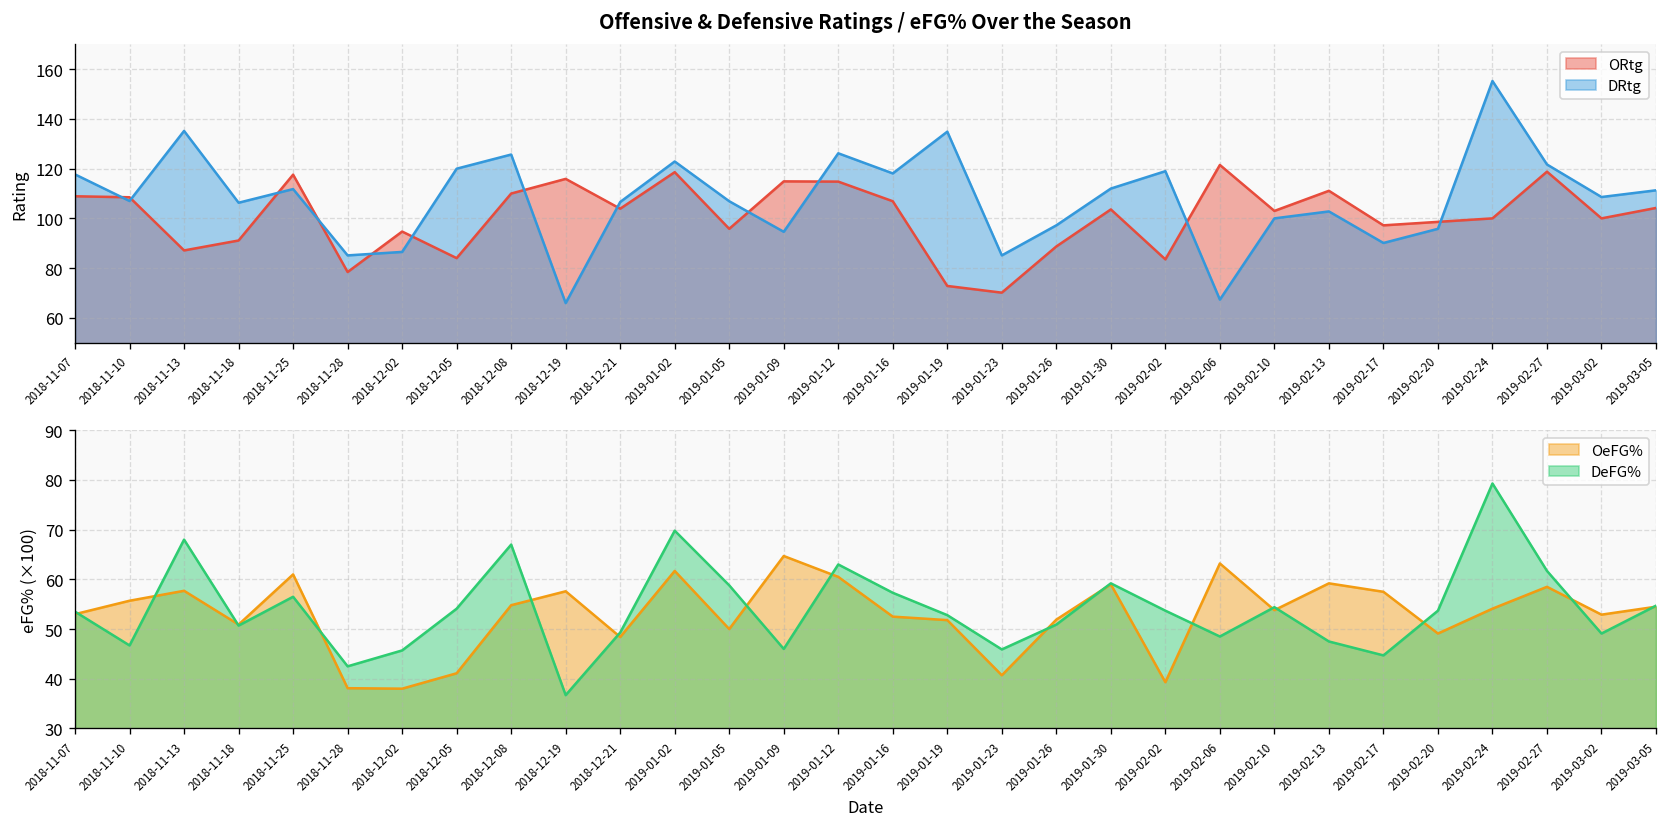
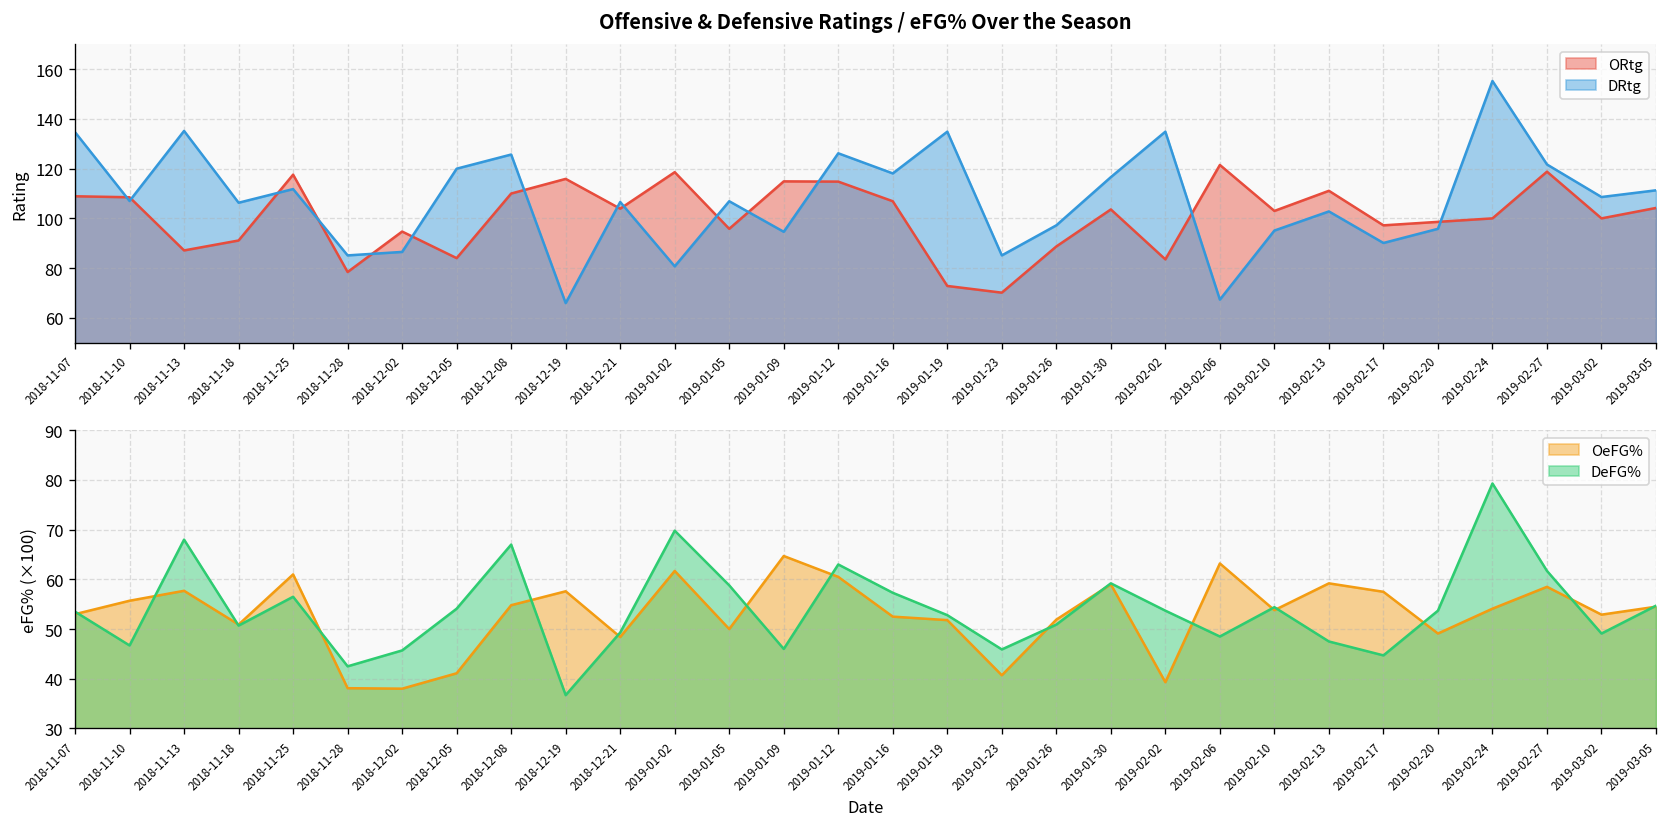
Offensive & Defensive Ratings / eFG% Over the Season, DRtg, 2018-11-07: 118 -> 135
Offensive & Defensive Ratings / eFG% Over the Season, DRtg, 2019-01-02: 123 -> 81
Offensive & Defensive Ratings / eFG% Over the Season, DRtg, 2019-01-30: 112 -> 117
Offensive & Defensive Ratings / eFG% Over the Season, DRtg, 2019-02-02: 119 -> 135
Offensive & Defensive Ratings / eFG% Over the Season, DRtg, 2019-02-10: 100 -> 95
